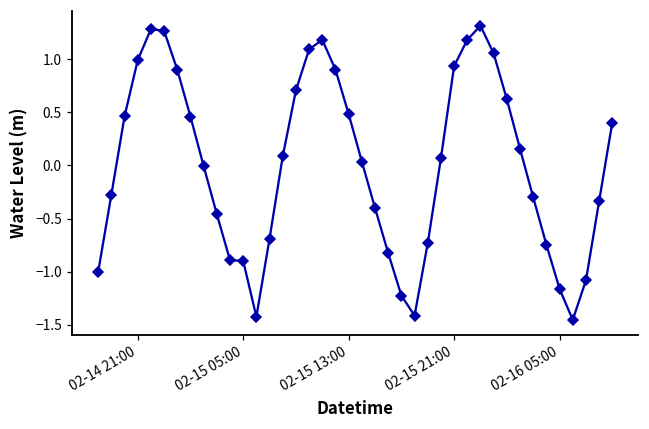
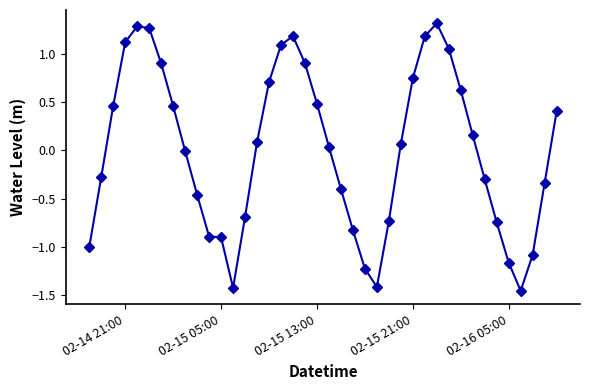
02-14 21:00: 1.0 -> 1.1
02-15 21:00: 0.9 -> 0.7
